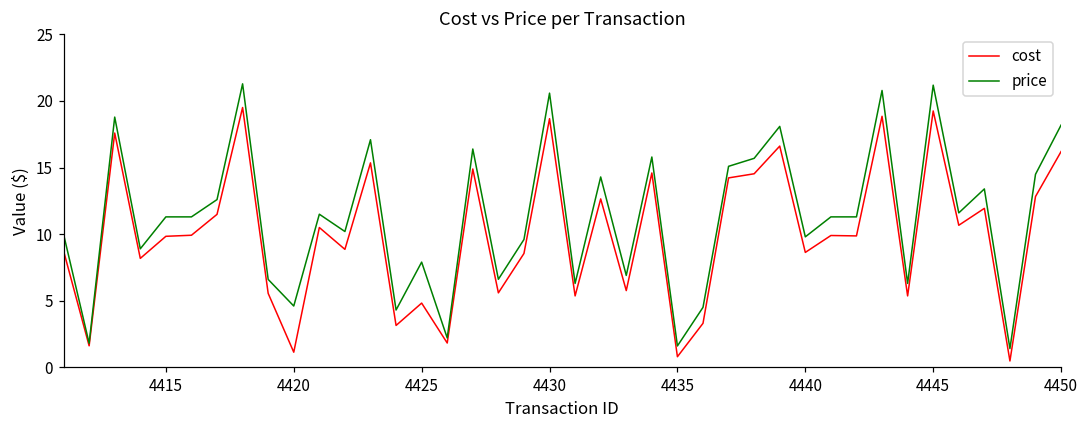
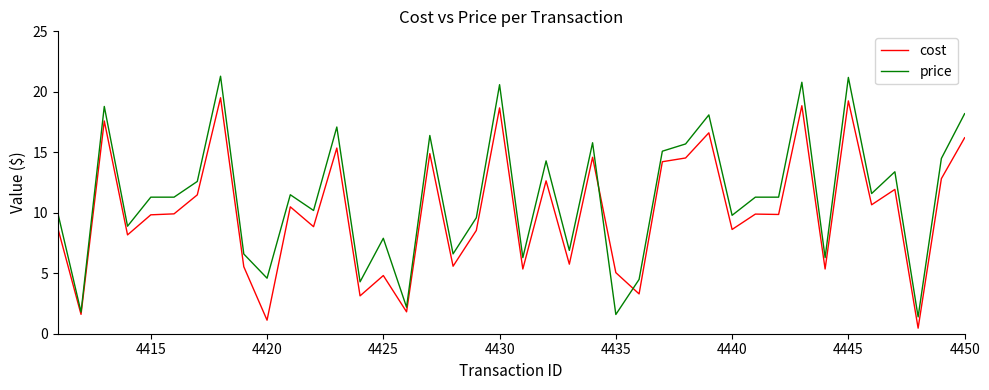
cost, 4435: 0.8 -> 5.1
